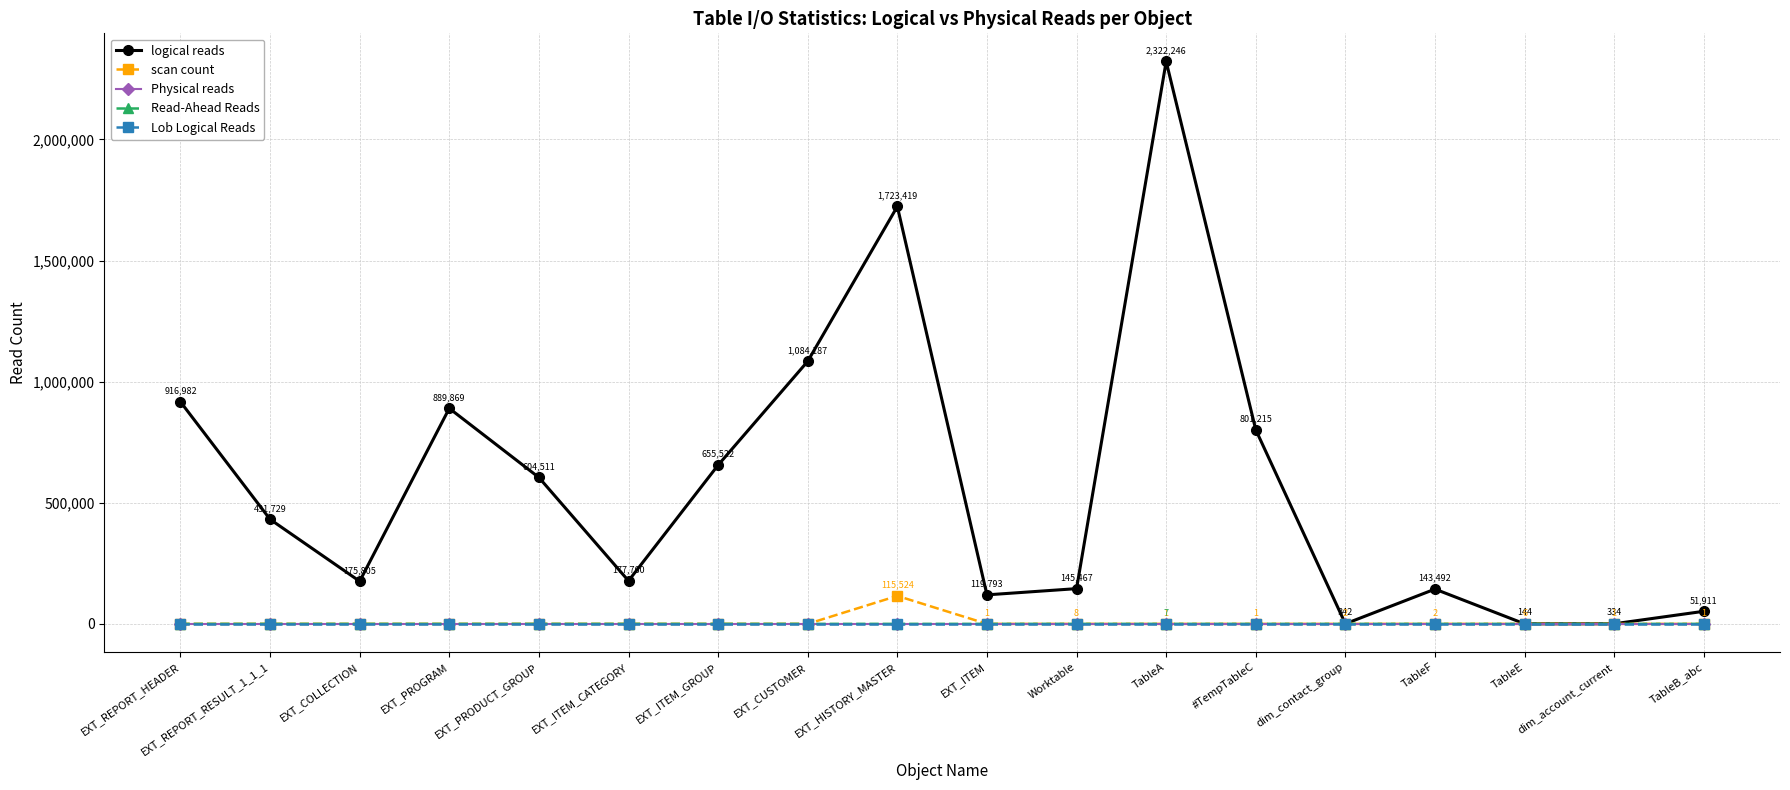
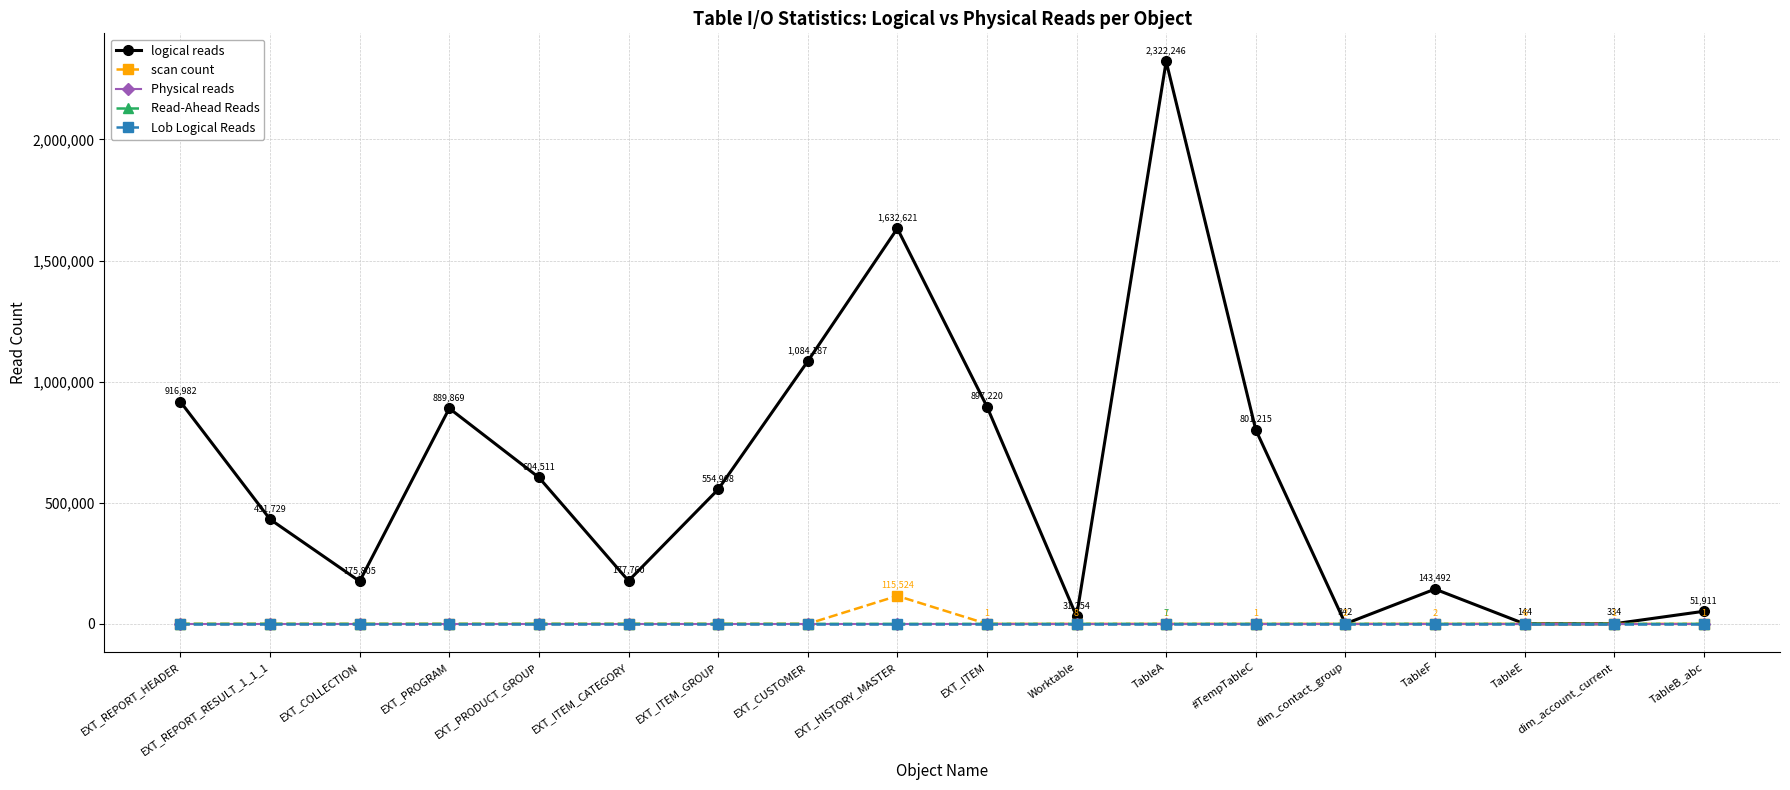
logical reads, EXT_ITEM_GROUP: 655,522 -> 554,908
logical reads, EXT_HISTORY_MASTER: 1,723,419 -> 1,632,621
logical reads, EXT_ITEM: 119,793 -> 897,220
logical reads, Worktable: 145,467 -> 31,254
